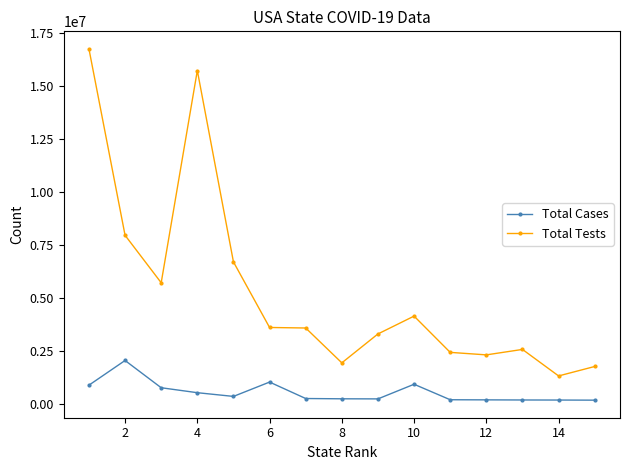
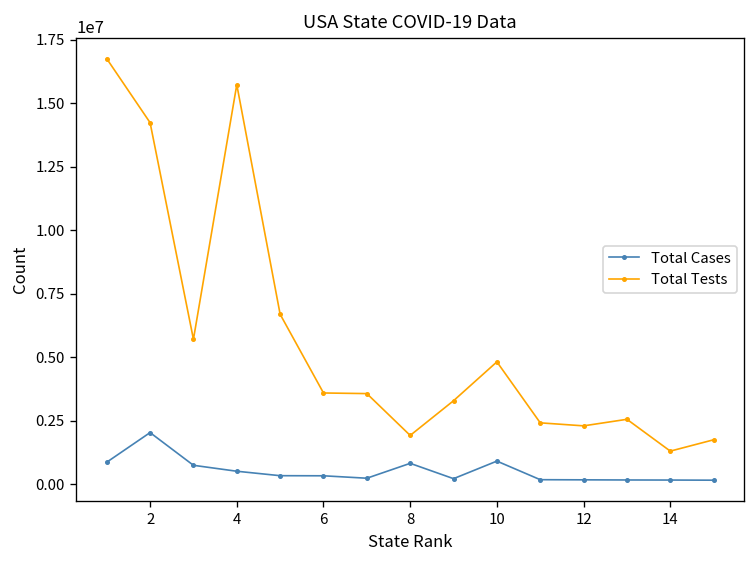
Total Tests, 2: 8000000 -> 14200000
Total Cases, 6: 1000000 -> 300000
Total Cases, 8: 200000 -> 800000
Total Tests, 10: 4100000 -> 4800000
